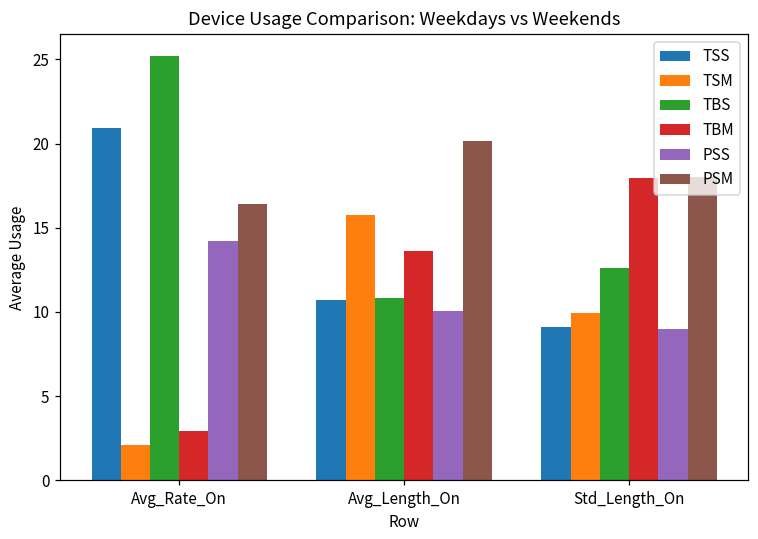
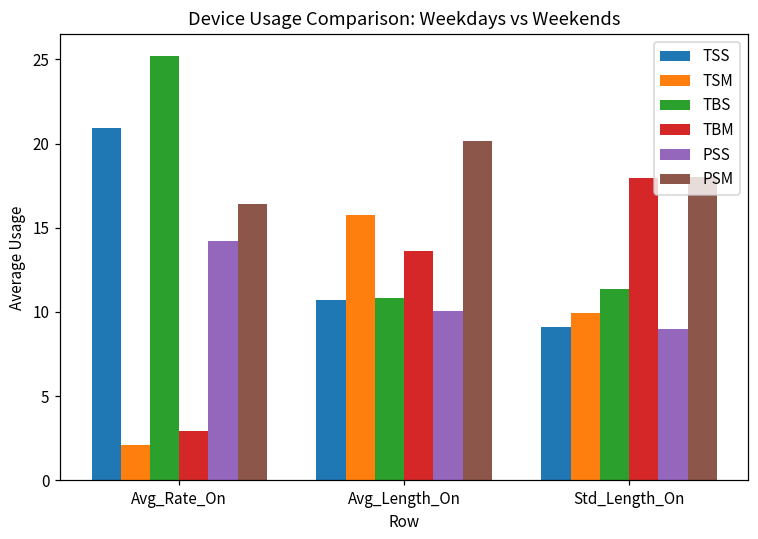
TBS, Std_Length_On: 12.6 -> 11.4
